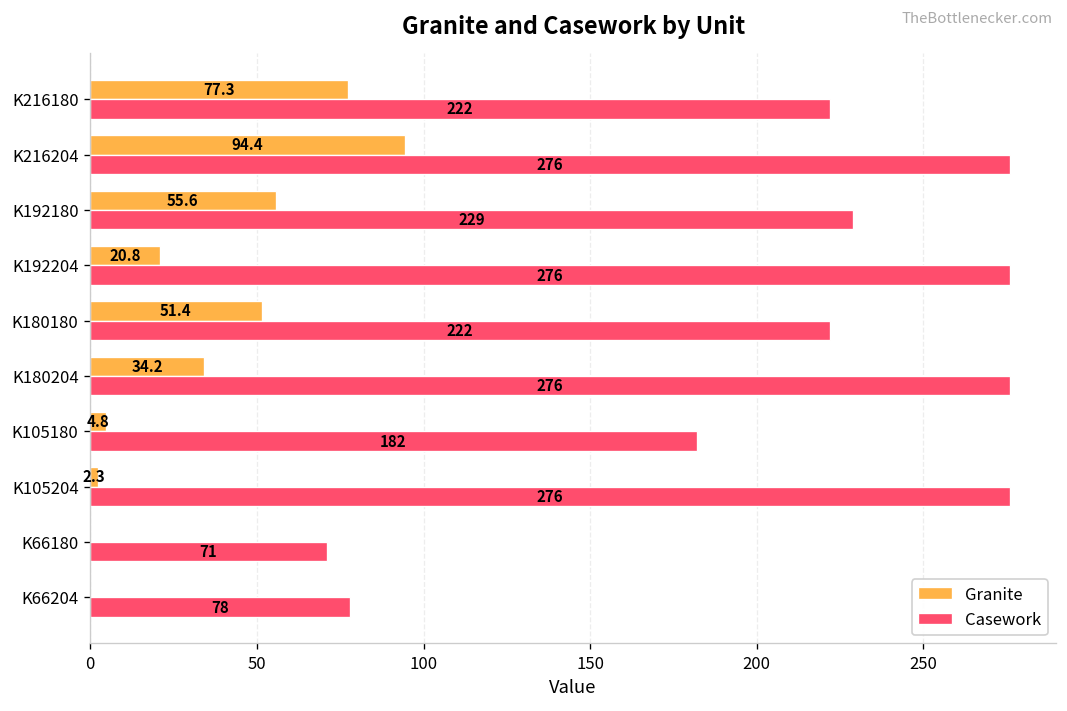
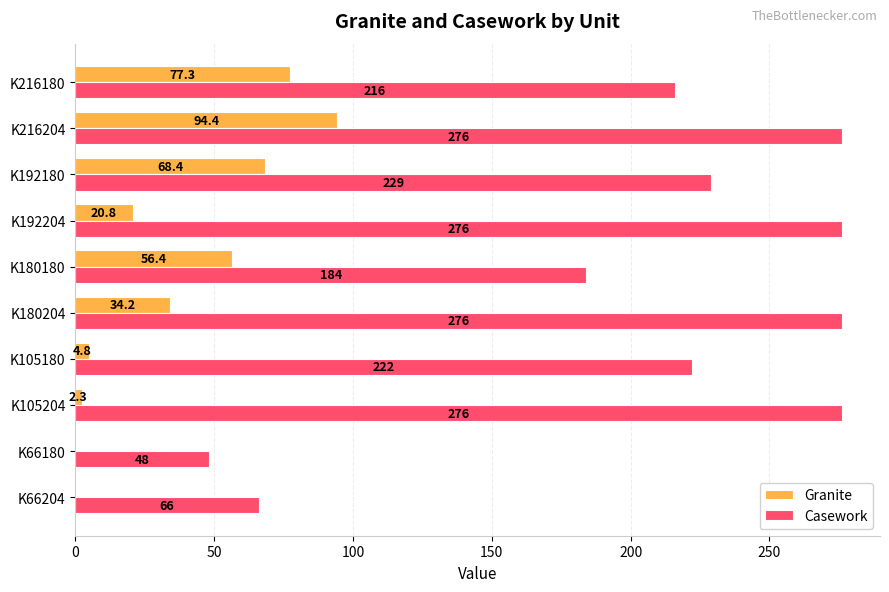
Casework, K216180: 222 -> 216
Granite, K192180: 55.6 -> 68.4
Granite, K180180: 51.4 -> 56.4
Casework, K180180: 222 -> 184
Casework, K105180: 182 -> 222
Casework, K66180: 71 -> 48
Casework, K66204: 78 -> 66
